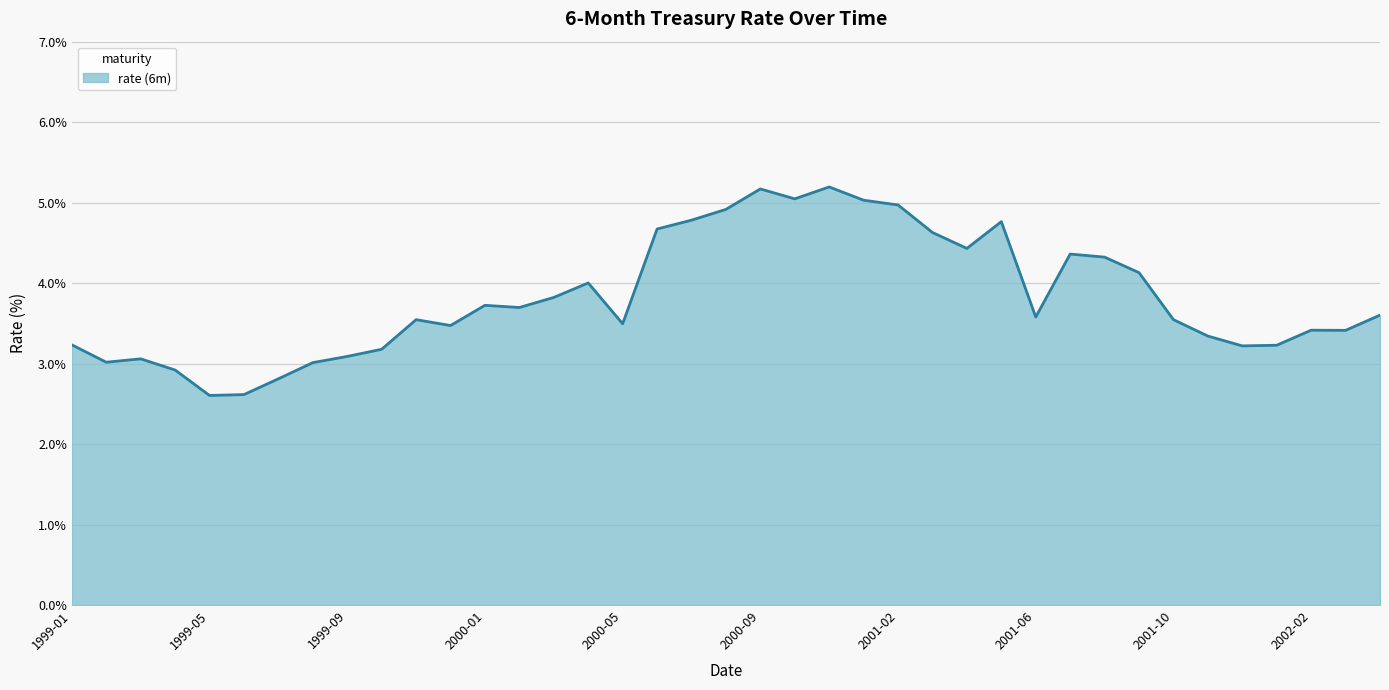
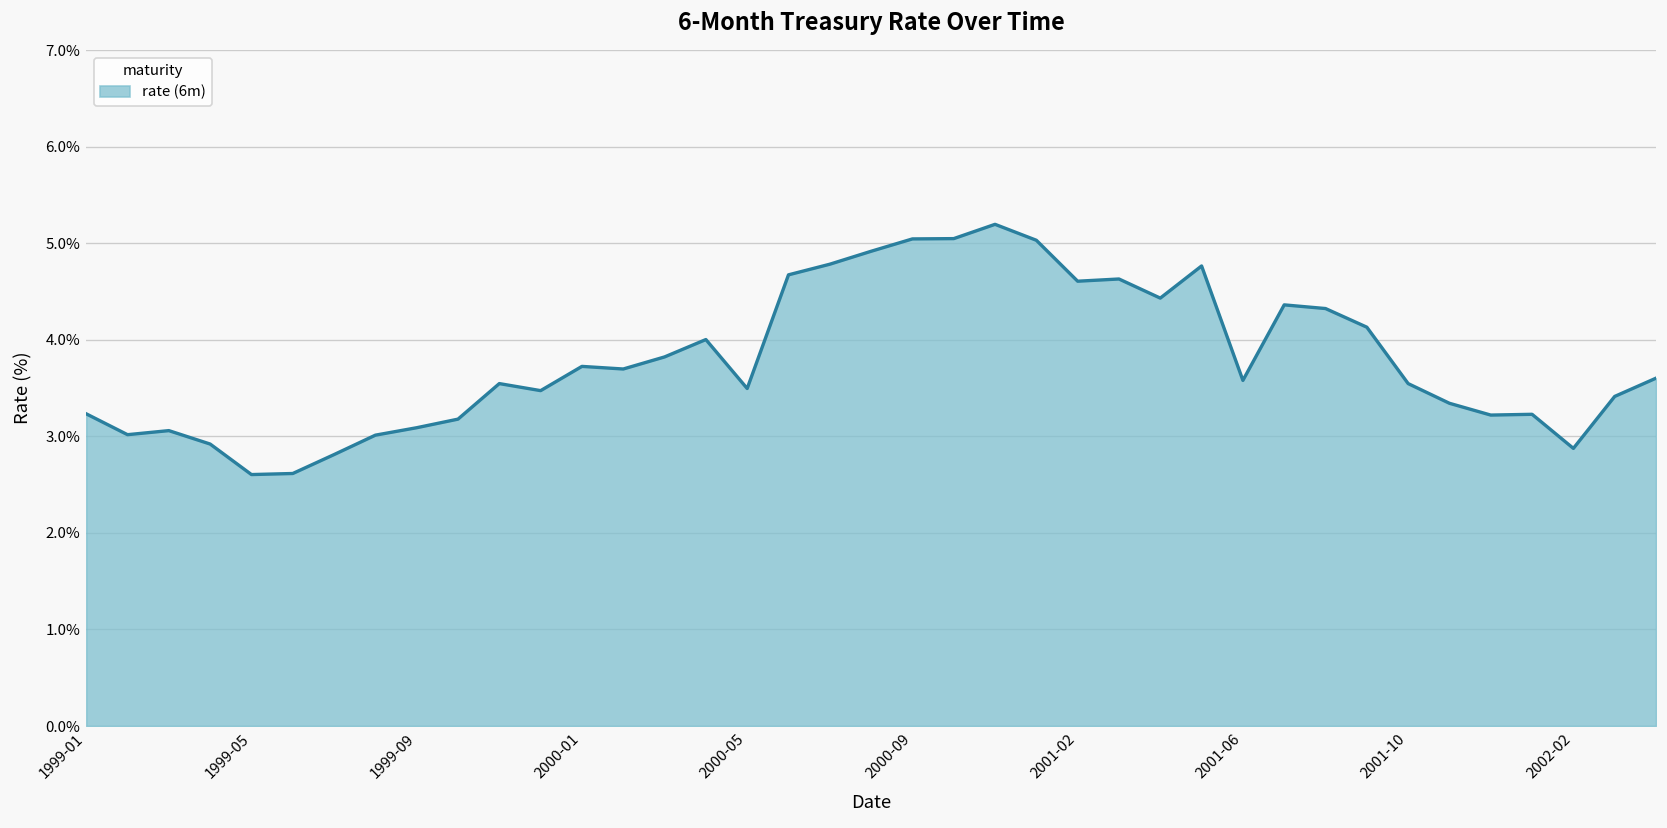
2000-09: 5.2% -> 5.0%
2001-02: 5.0% -> 4.6%
2002-02: 3.4% -> 2.9%
